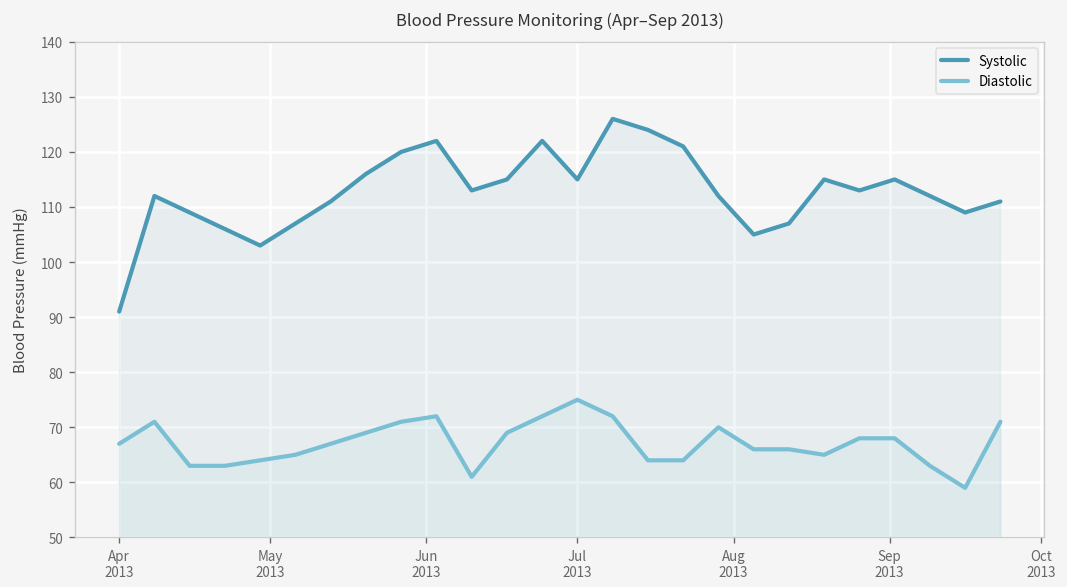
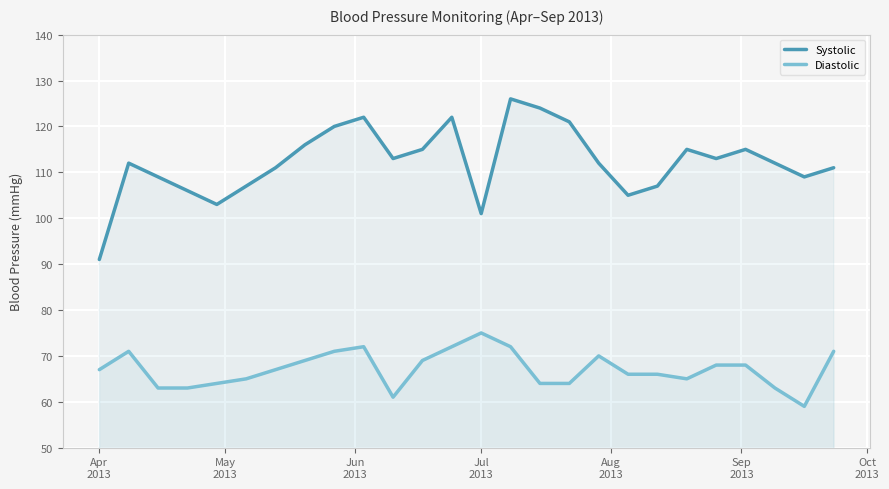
Systolic, Jul 2013: 115 -> 101
